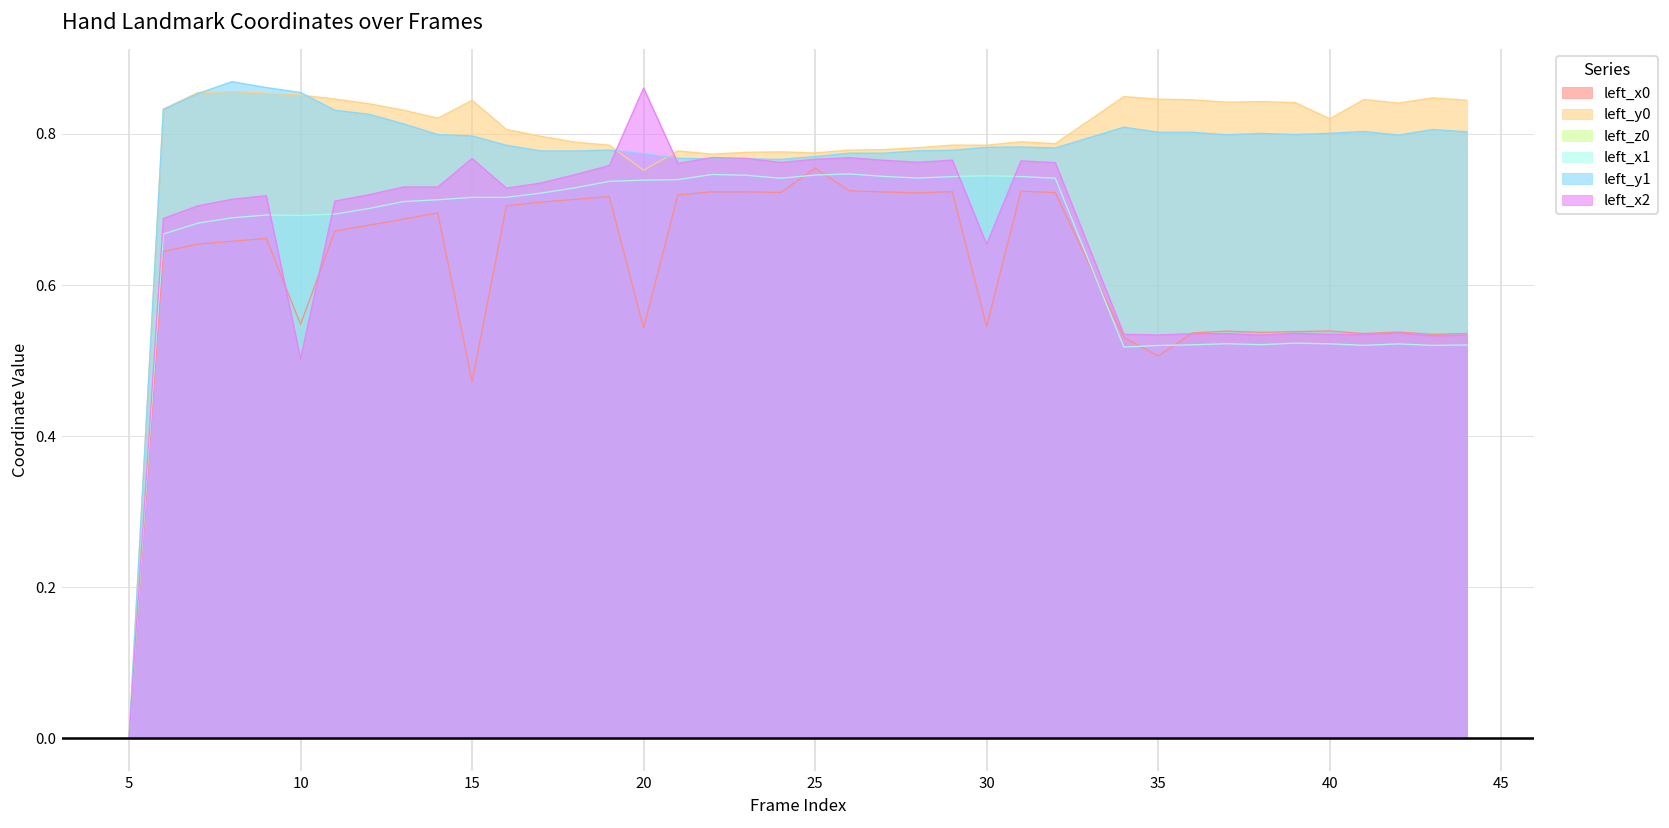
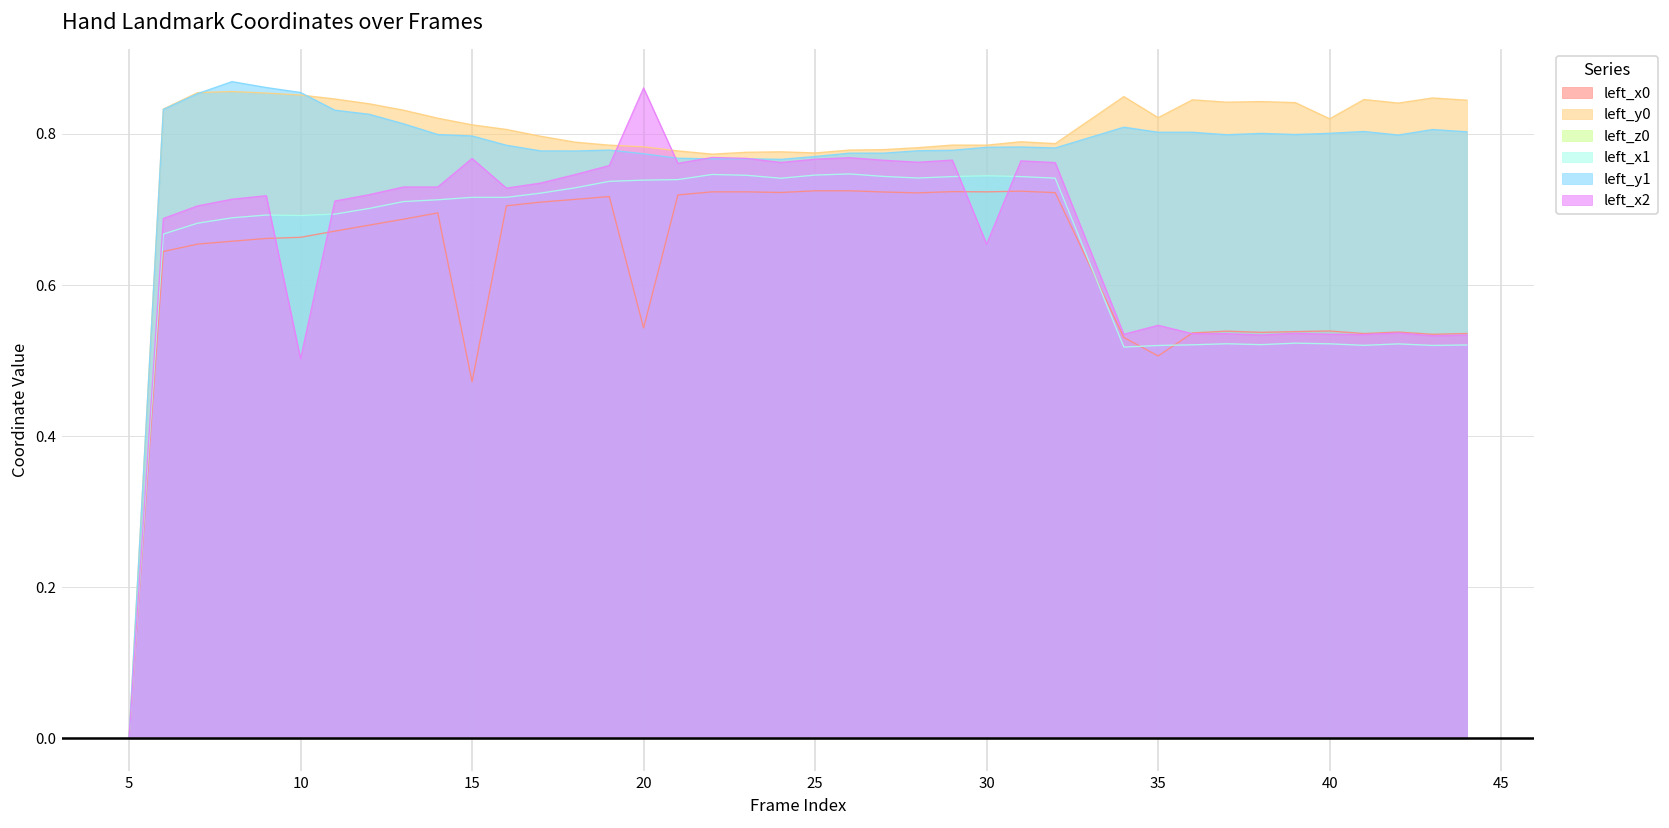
left_x0, 10: 0.55 -> 0.66
left_y0, 15: 0.84 -> 0.81
left_y0, 20: 0.75 -> 0.78
left_x0, 25: 0.75 -> 0.72
left_x0, 30: 0.55 -> 0.72
left_y0, 35: 0.85 -> 0.82
left_x2, 35: 0.53 -> 0.55
